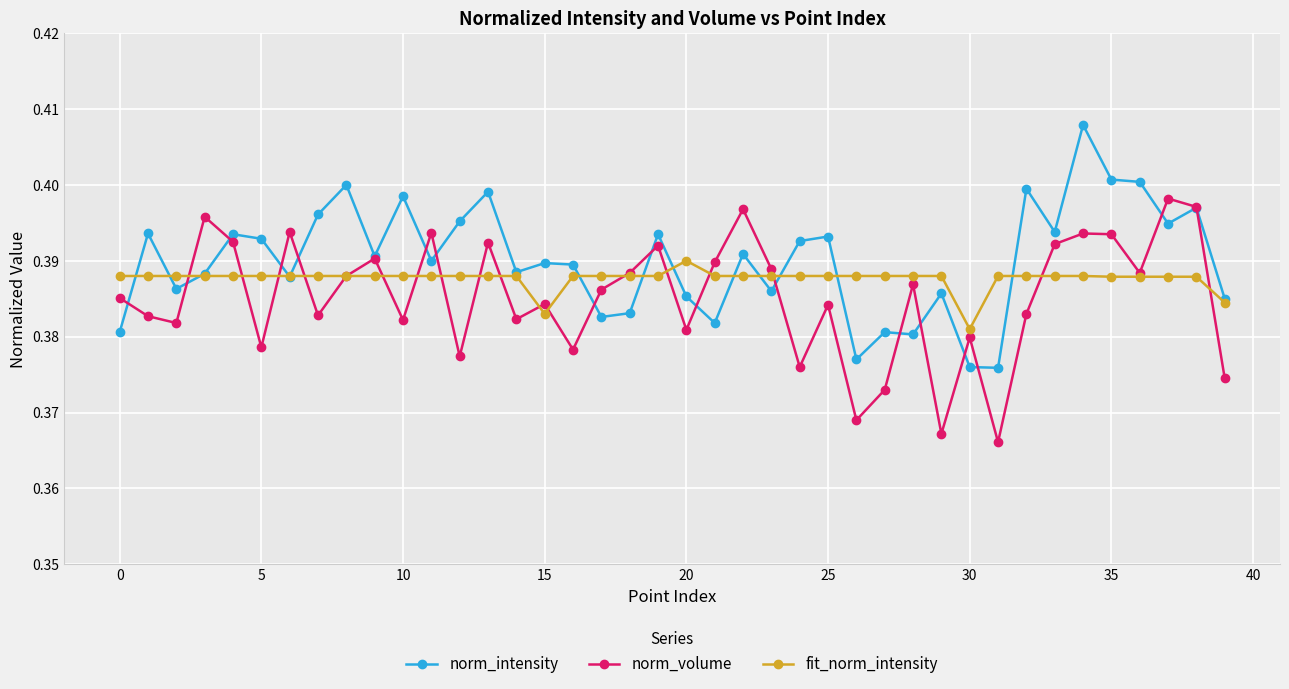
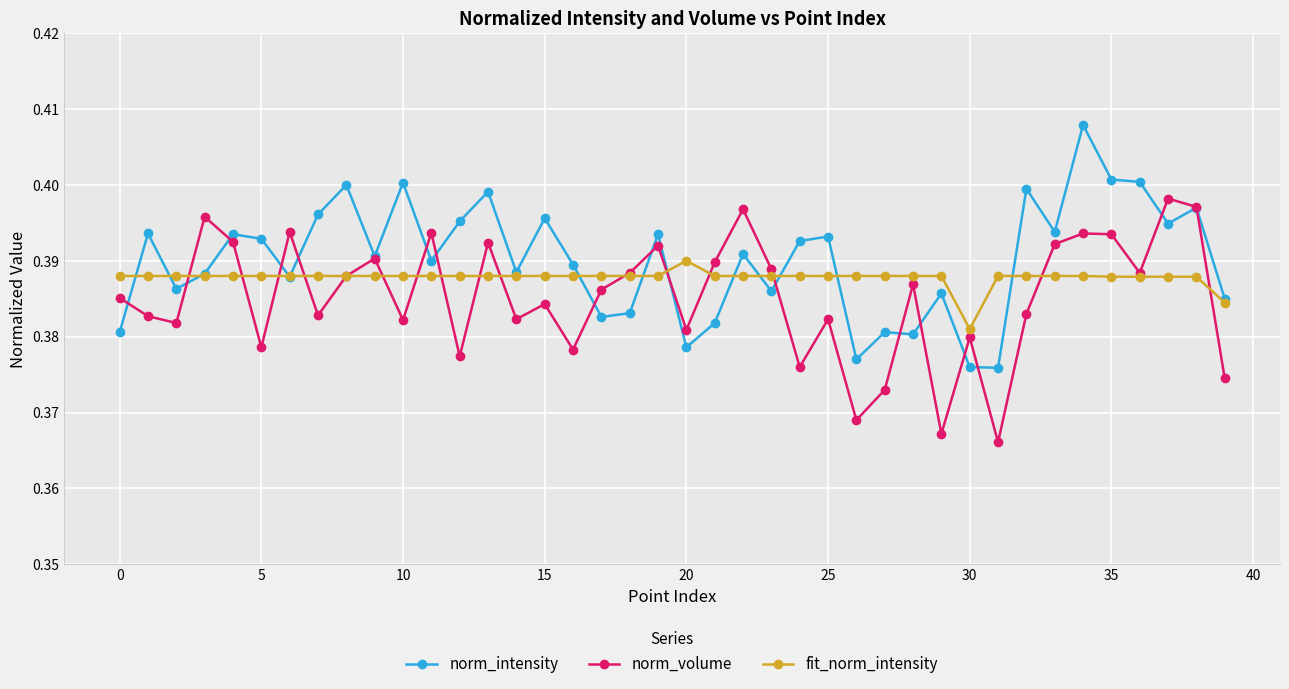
norm_intensity, 10: 0.399 -> 0.400
norm_intensity, 15: 0.390 -> 0.396
fit_norm_intensity, 15: 0.383 -> 0.388
norm_intensity, 20: 0.385 -> 0.379
norm_volume, 25: 0.384 -> 0.382
